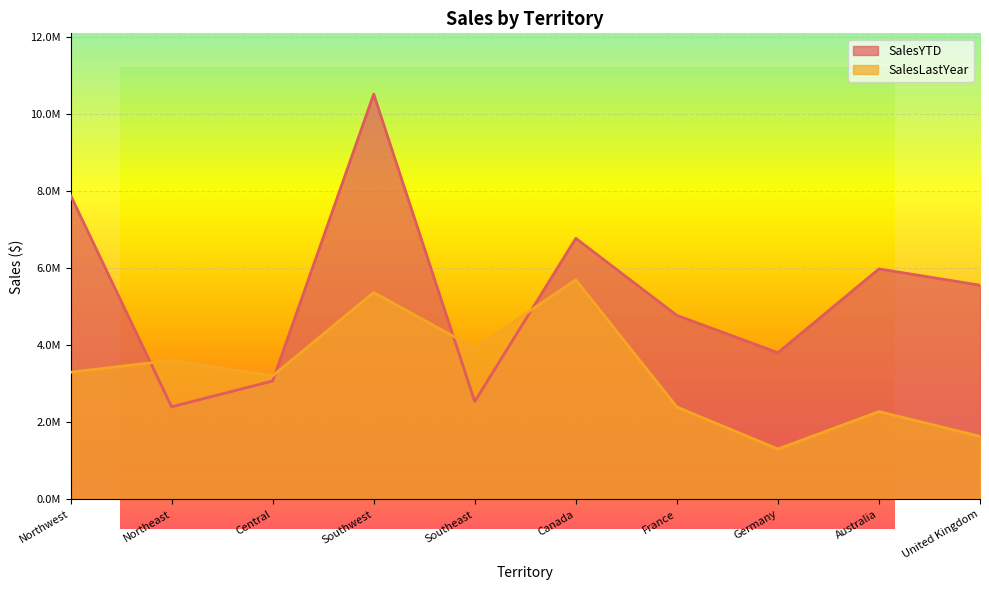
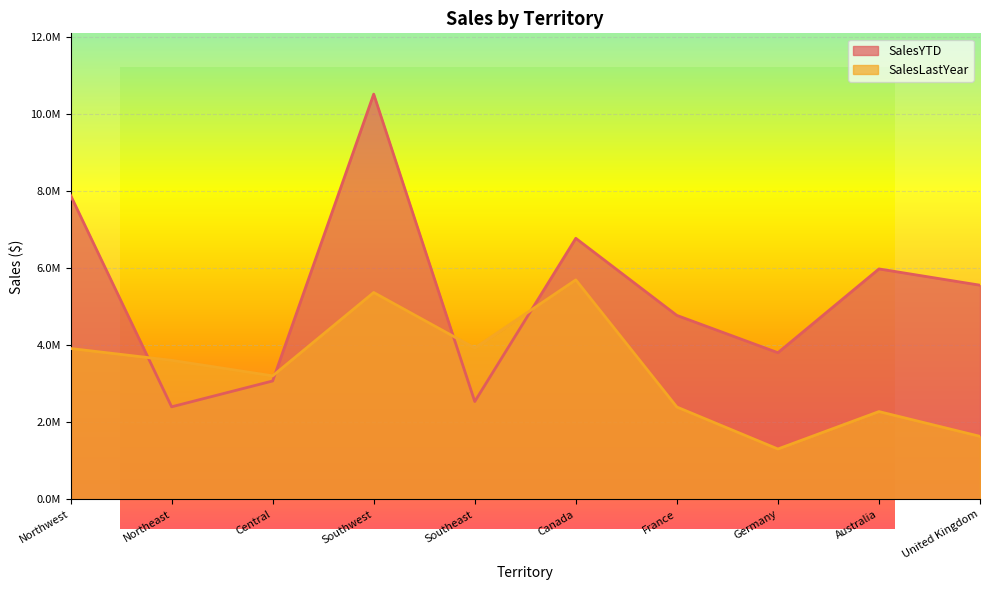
SalesLastYear, Northwest: 3300000 -> 3900000
